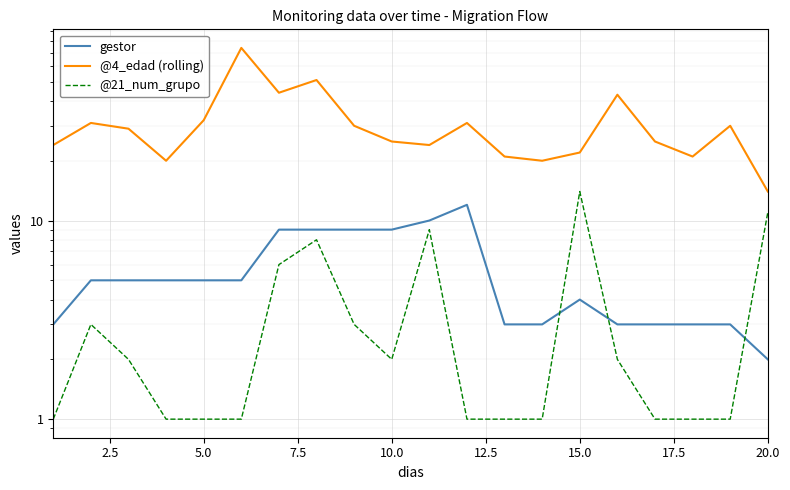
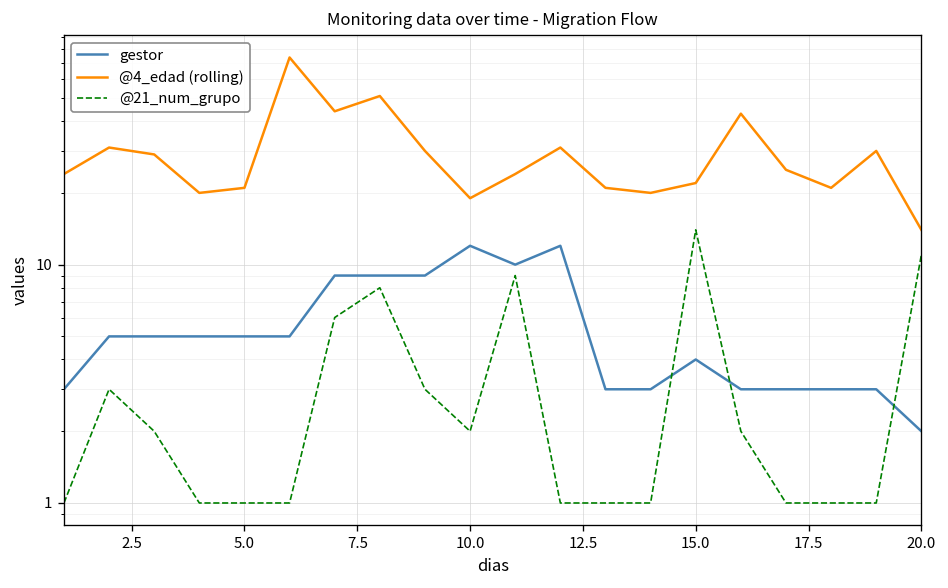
@4_edad (rolling), 5.0: 32 -> 21
gestor, 10.0: 9 -> 12
@4_edad (rolling), 10.0: 25 -> 19
